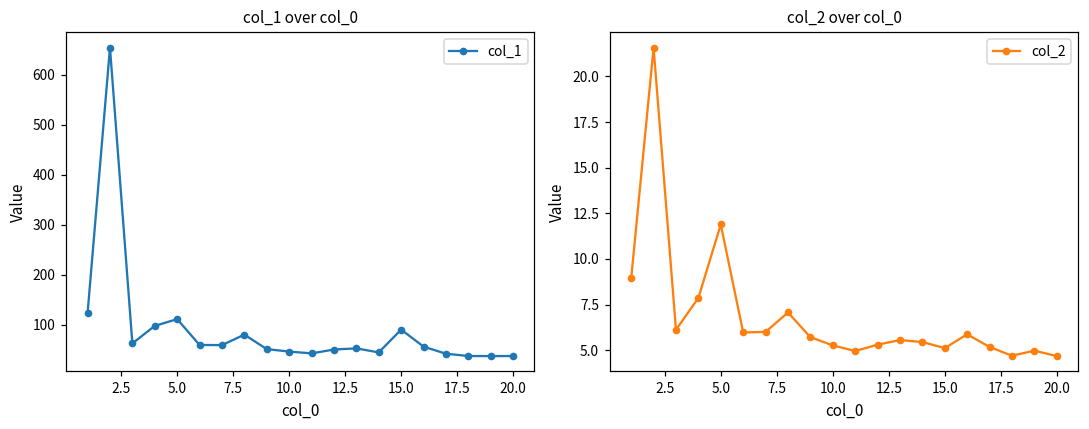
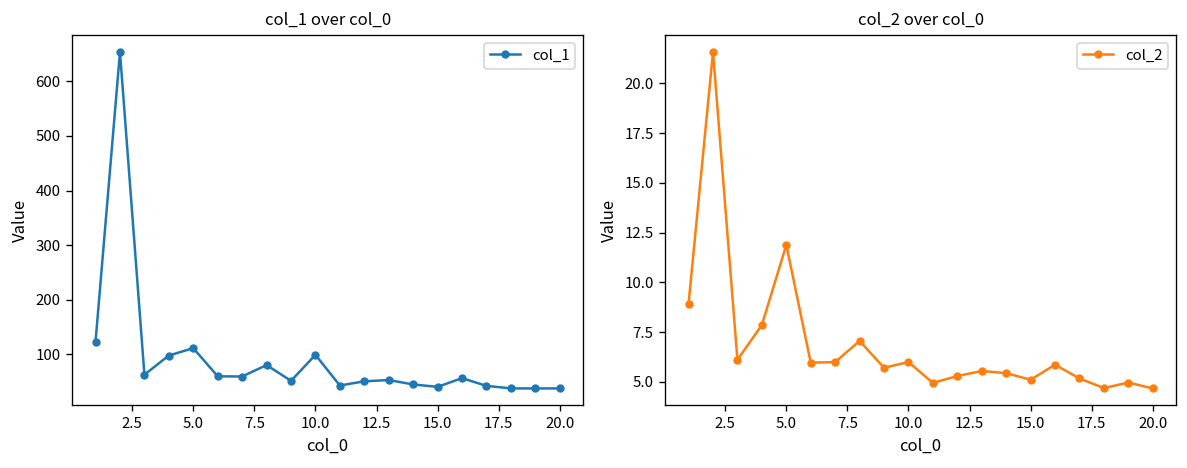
col_1 over col_0, 10.0: 50 -> 100
col_1 over col_0, 15.0: 90 -> 40
col_2 over col_0, 10.0: 5.3 -> 6.0
